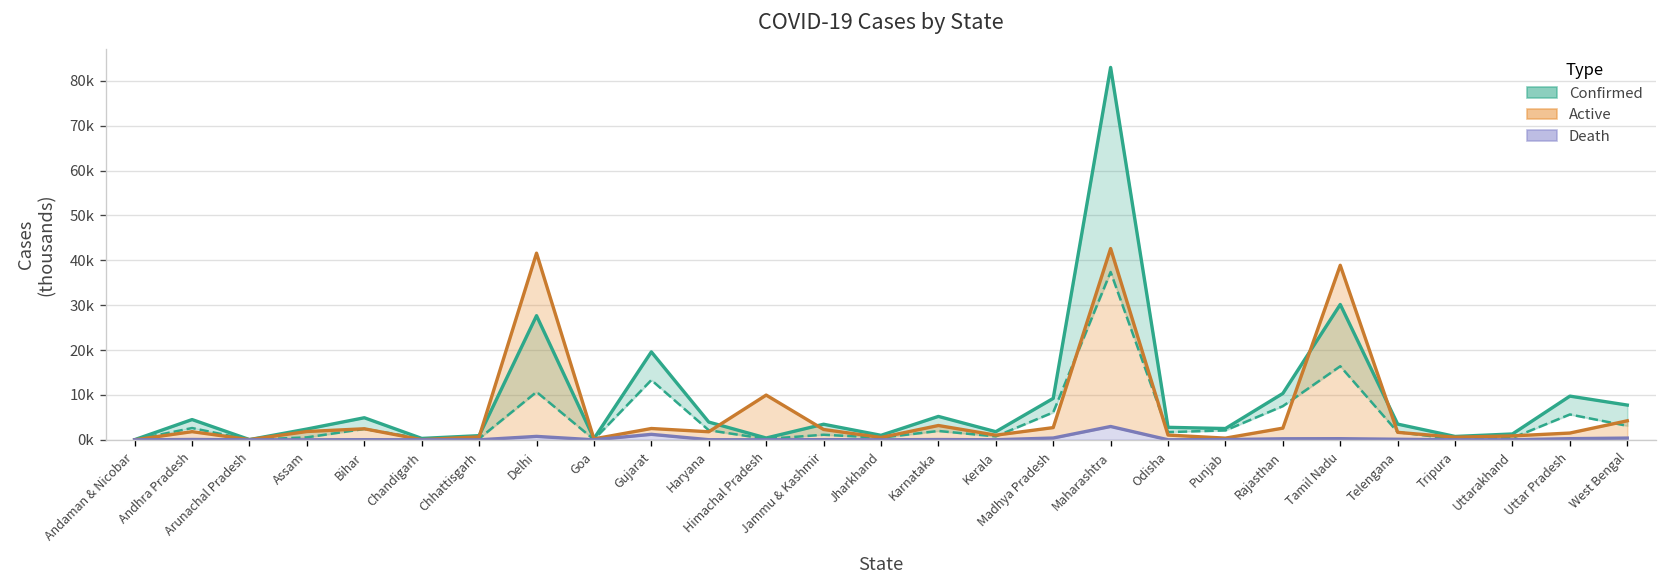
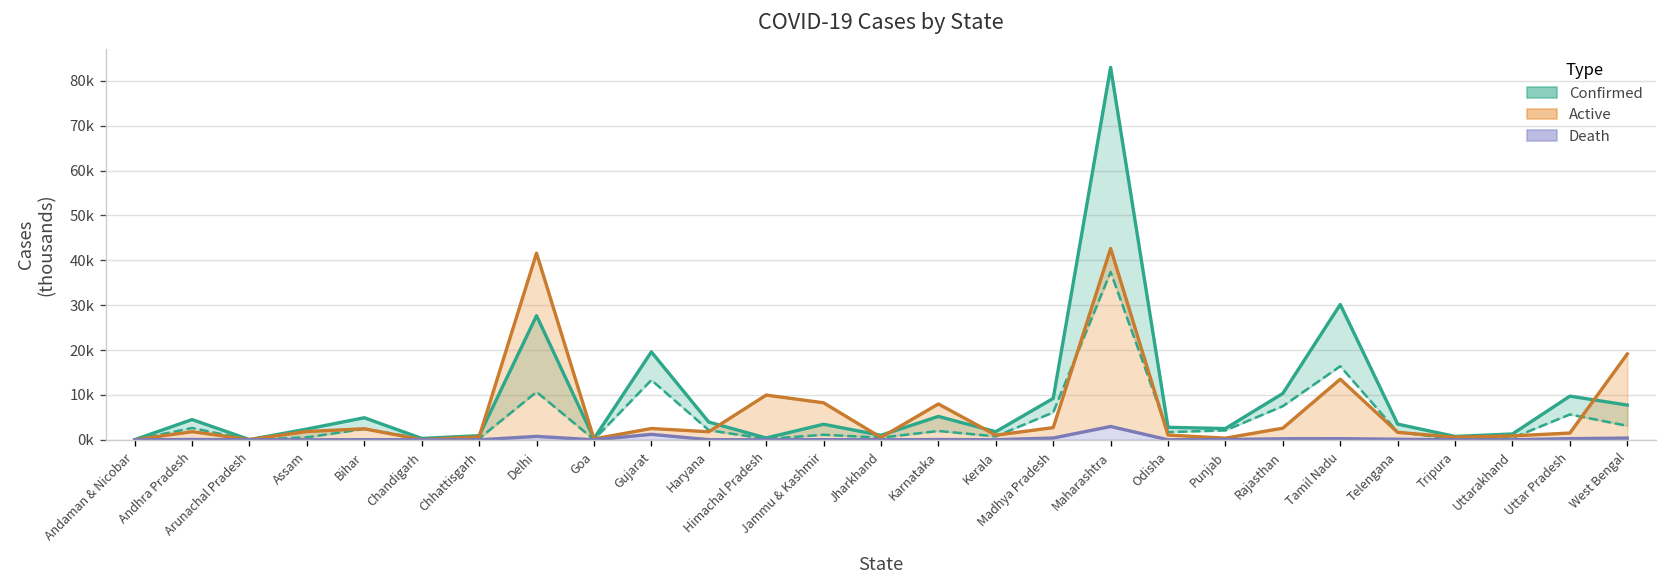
Active, Jammu & Kashmir: 2000 -> 8000
Active, Karnataka: 3000 -> 8000
Active, Tamil Nadu: 39000 -> 14000
Active, West Bengal: 4000 -> 19000
